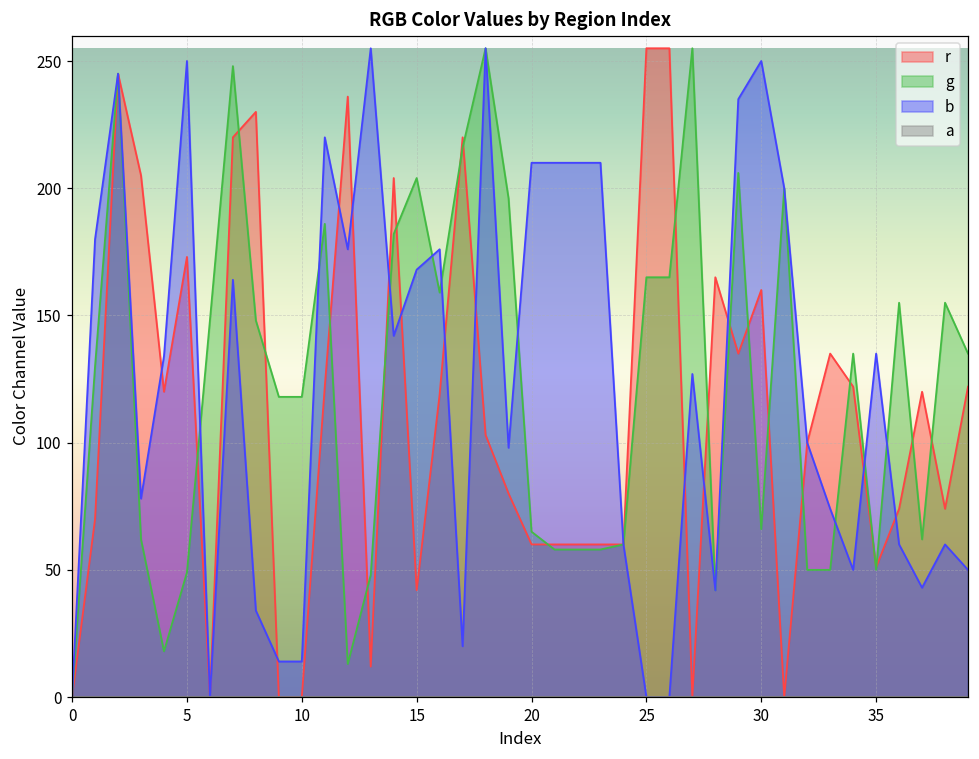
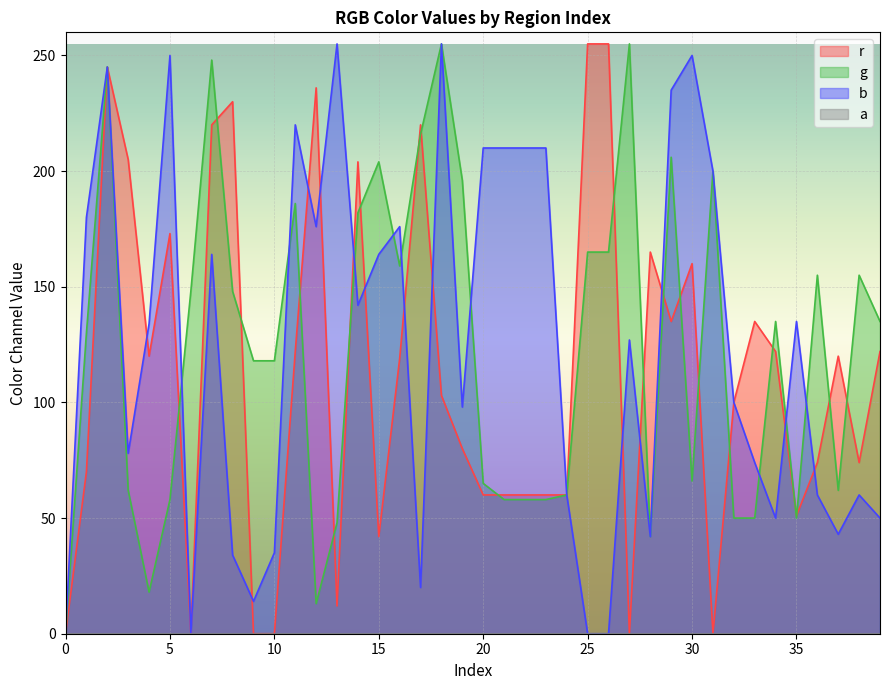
g, 5: 49 -> 58
b, 10: 14 -> 35
b, 15: 168 -> 164
